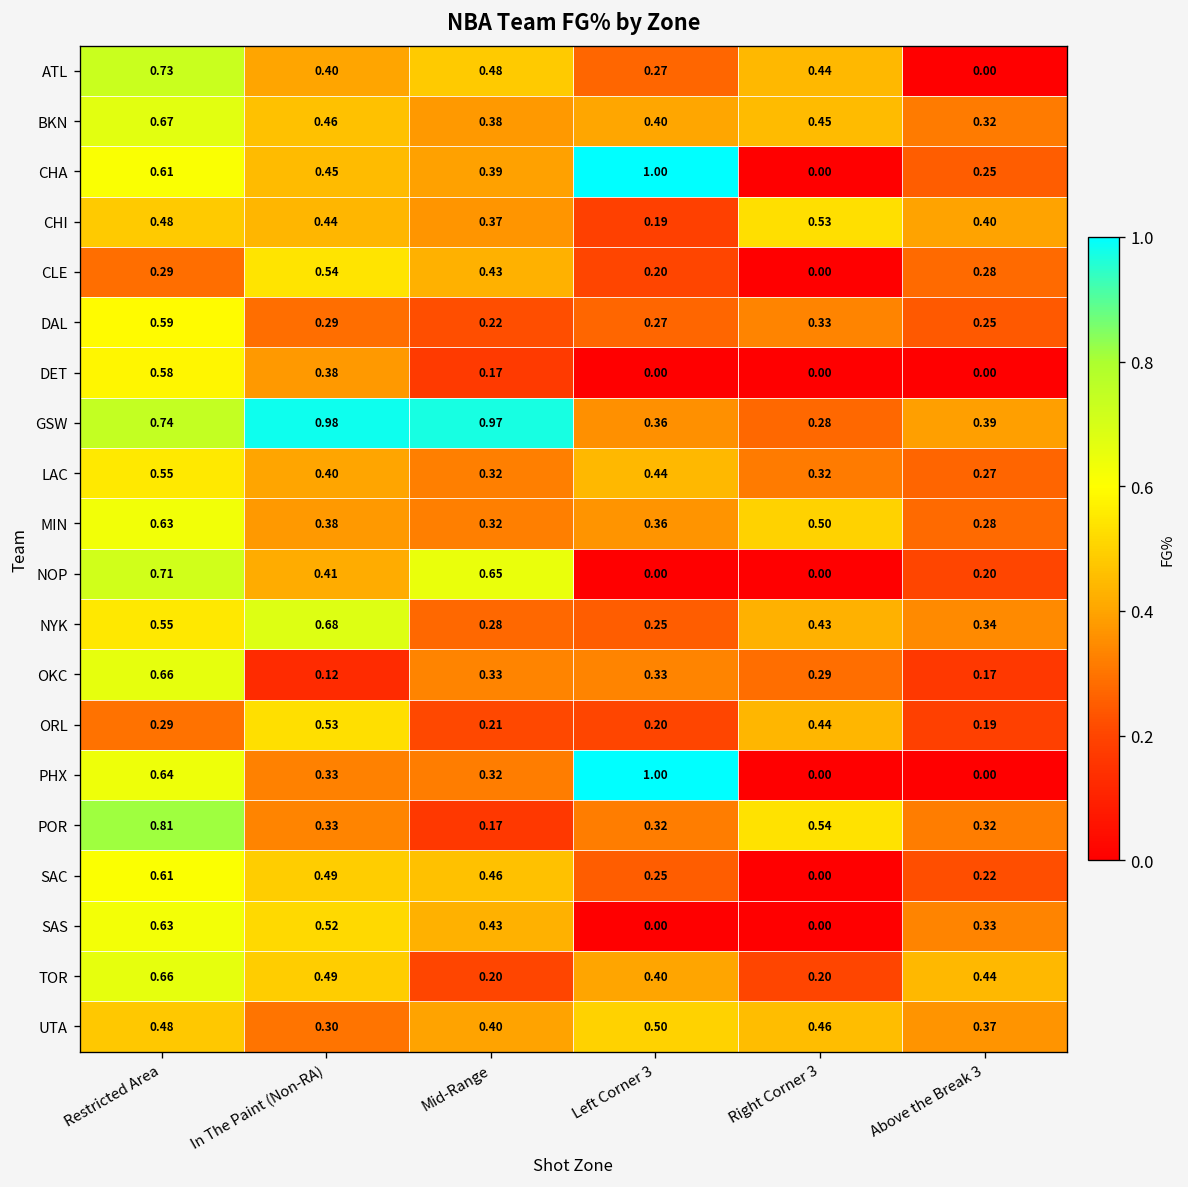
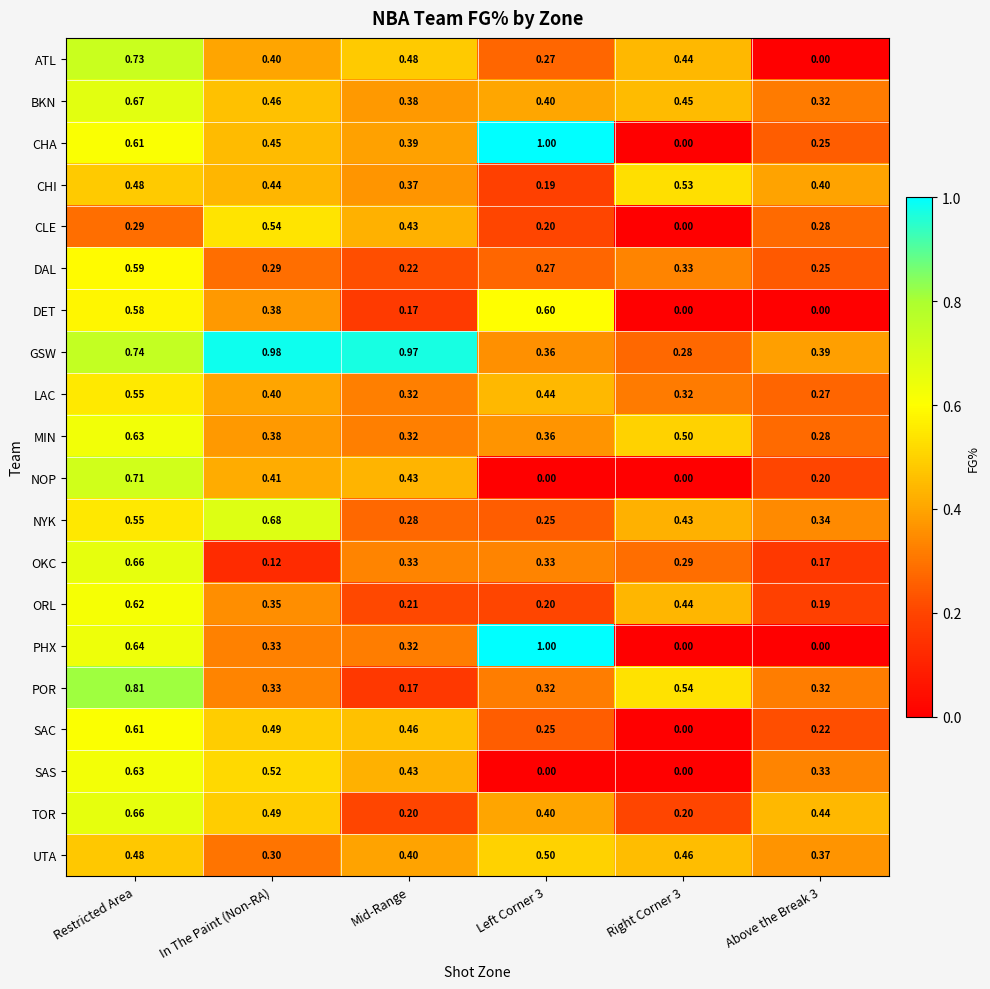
DET, Left Corner 3: 0.00 -> 0.60
NOP, Mid-Range: 0.65 -> 0.43
ORL, Restricted Area: 0.29 -> 0.62
ORL, In The Paint (Non-RA): 0.53 -> 0.35
